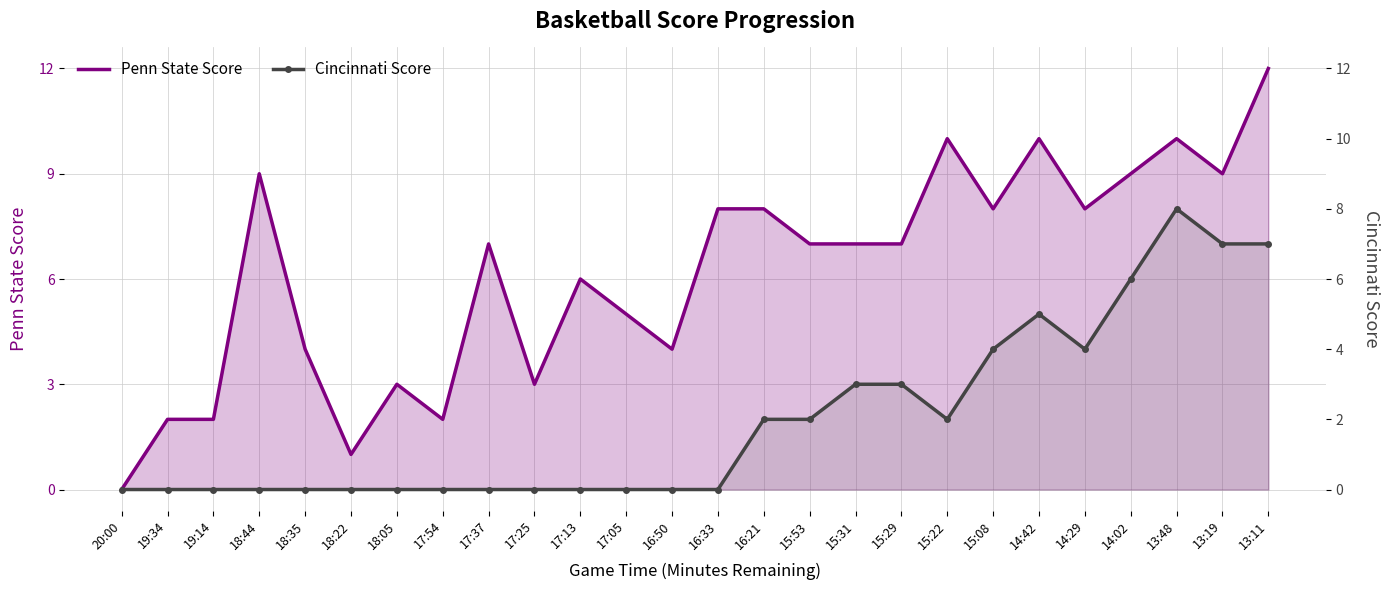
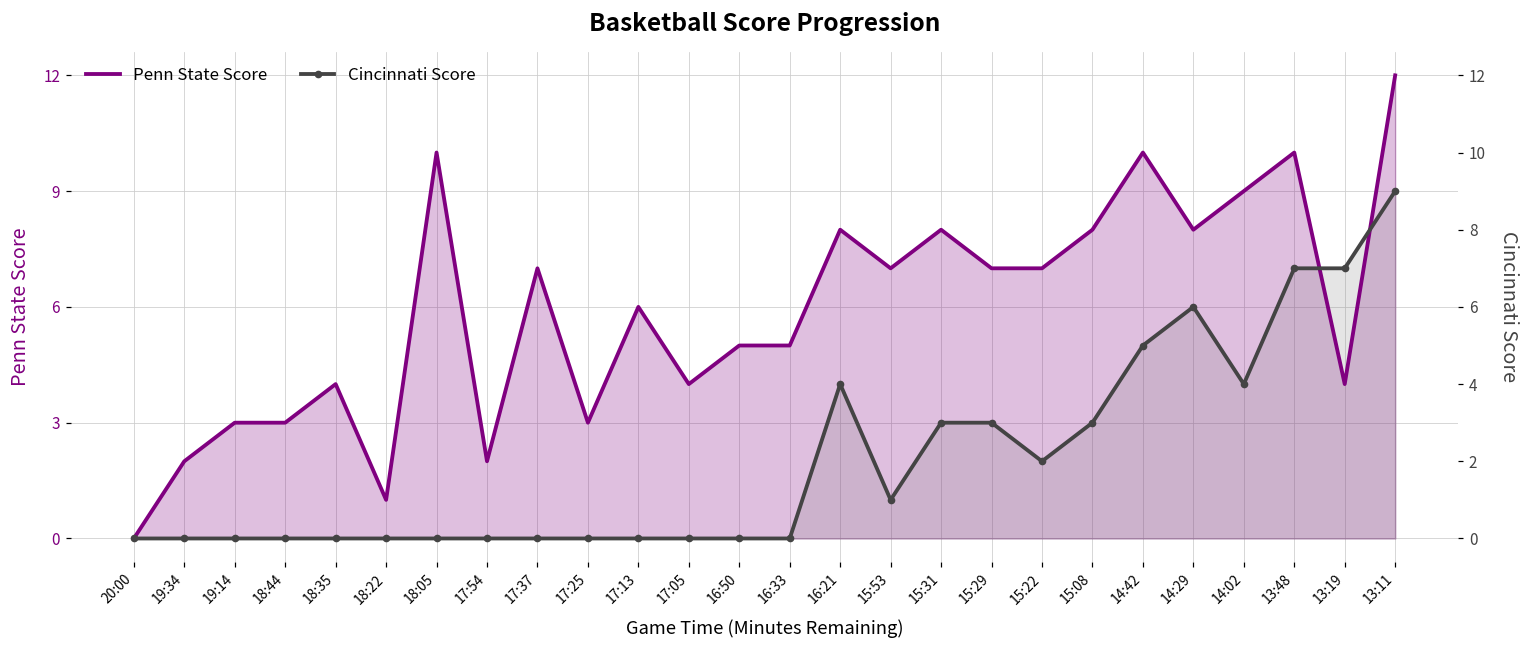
Penn State Score, 19:14: 2 -> 3
Penn State Score, 18:44: 9 -> 3
Penn State Score, 18:05: 3 -> 10
Penn State Score, 17:05: 5 -> 4
Penn State Score, 16:50: 4 -> 5
Penn State Score, 16:33: 8 -> 5
Cincinnati Score, 16:21: 2 -> 4
Cincinnati Score, 15:53: 2 -> 1
Penn State Score, 15:31: 7 -> 8
Penn State Score, 15:22: 10 -> 7
Cincinnati Score, 15:08: 4 -> 3
Cincinnati Score, 14:29: 4 -> 6
Cincinnati Score, 14:02: 6 -> 4
Cincinnati Score, 13:48: 8 -> 7
Penn State Score, 13:19: 9 -> 4
Cincinnati Score, 13:11: 7 -> 9
